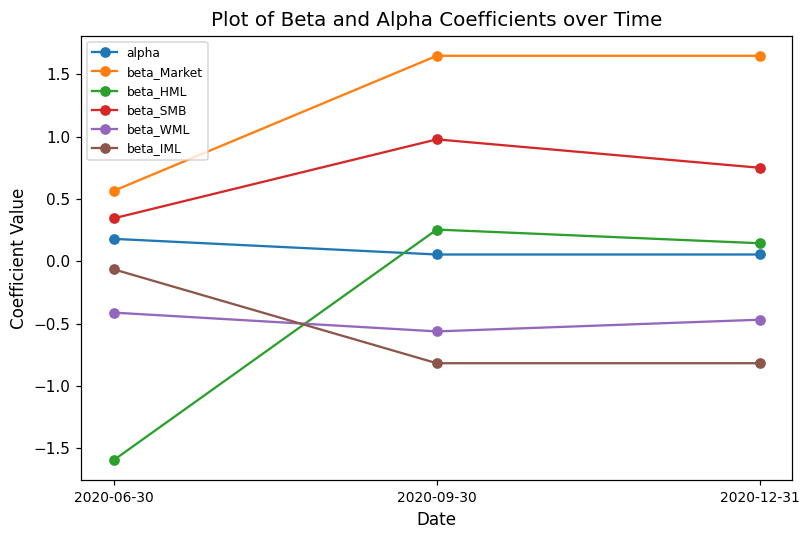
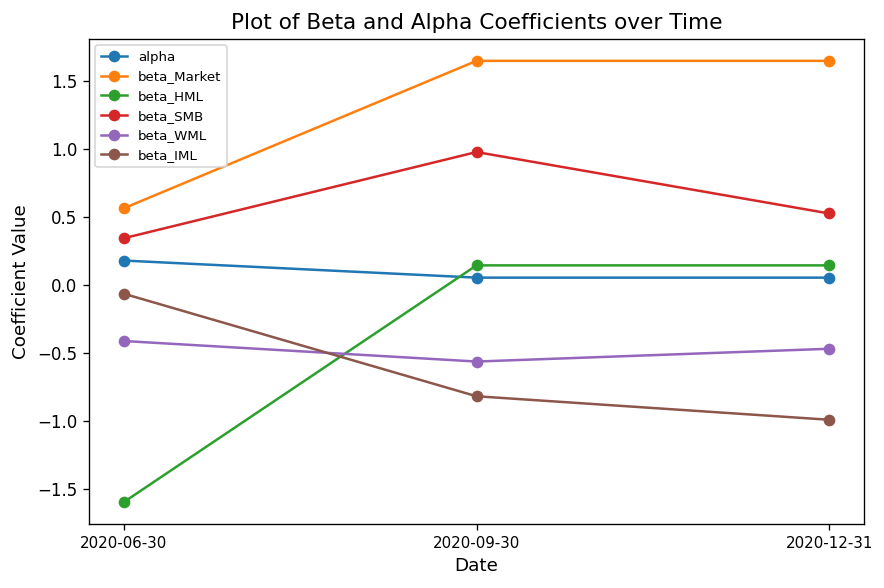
beta_HML, 2020-09-30: 0.26 -> 0.15
beta_SMB, 2020-12-31: 0.75 -> 0.53
beta_IML, 2020-12-31: -0.82 -> -0.99
